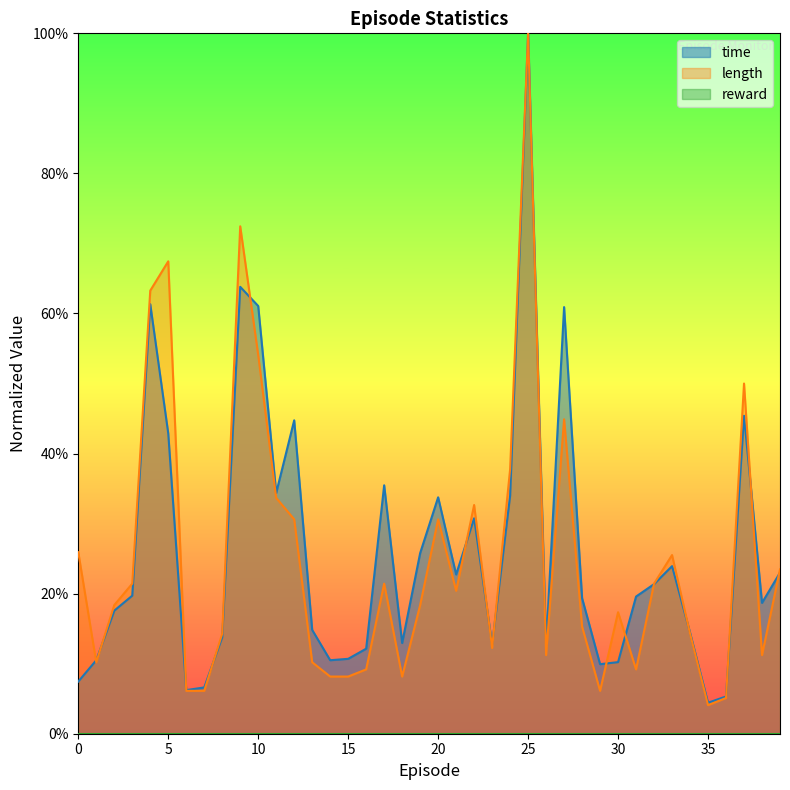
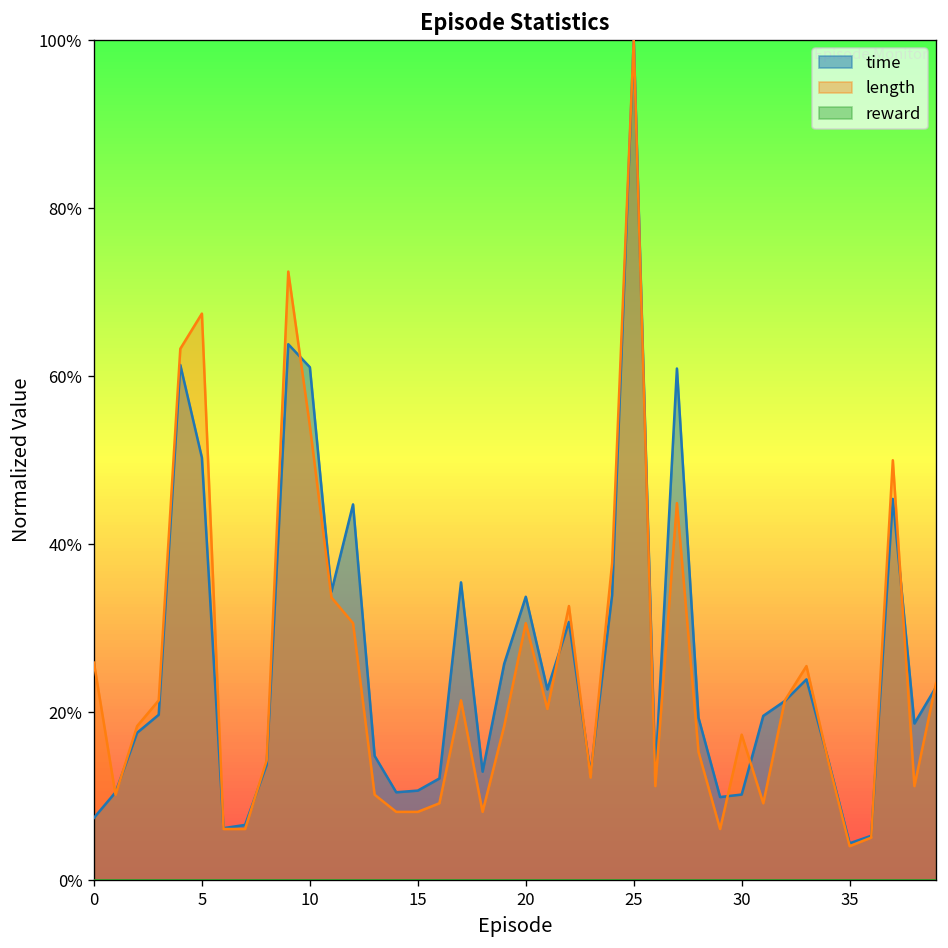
time, 5: 43% -> 50%
